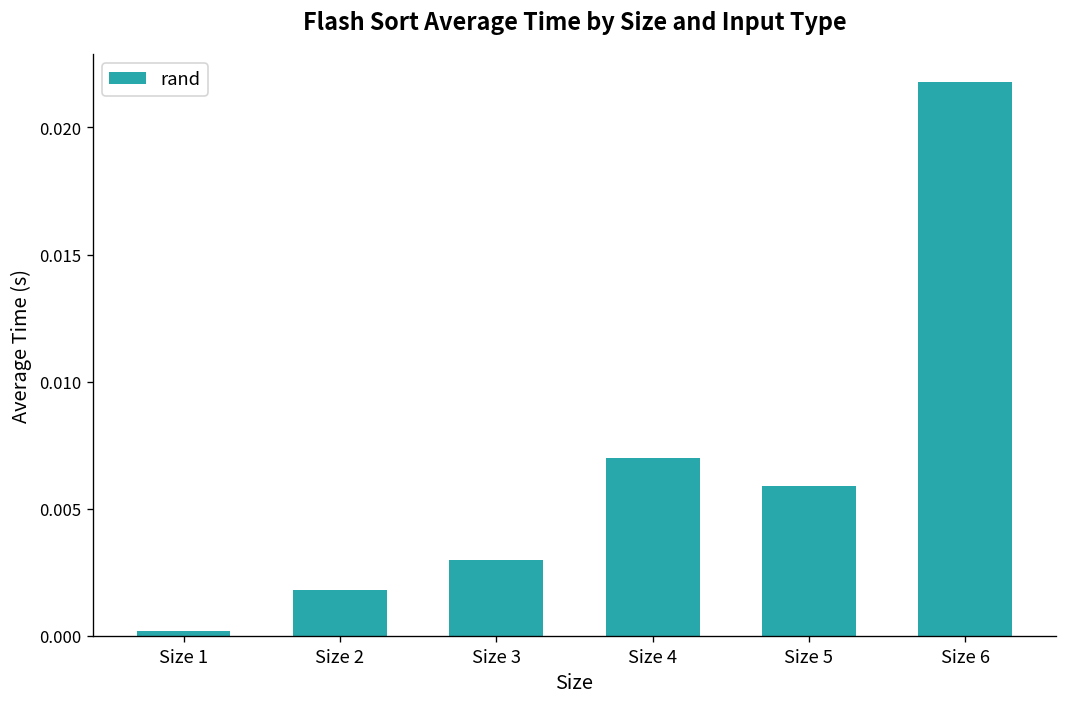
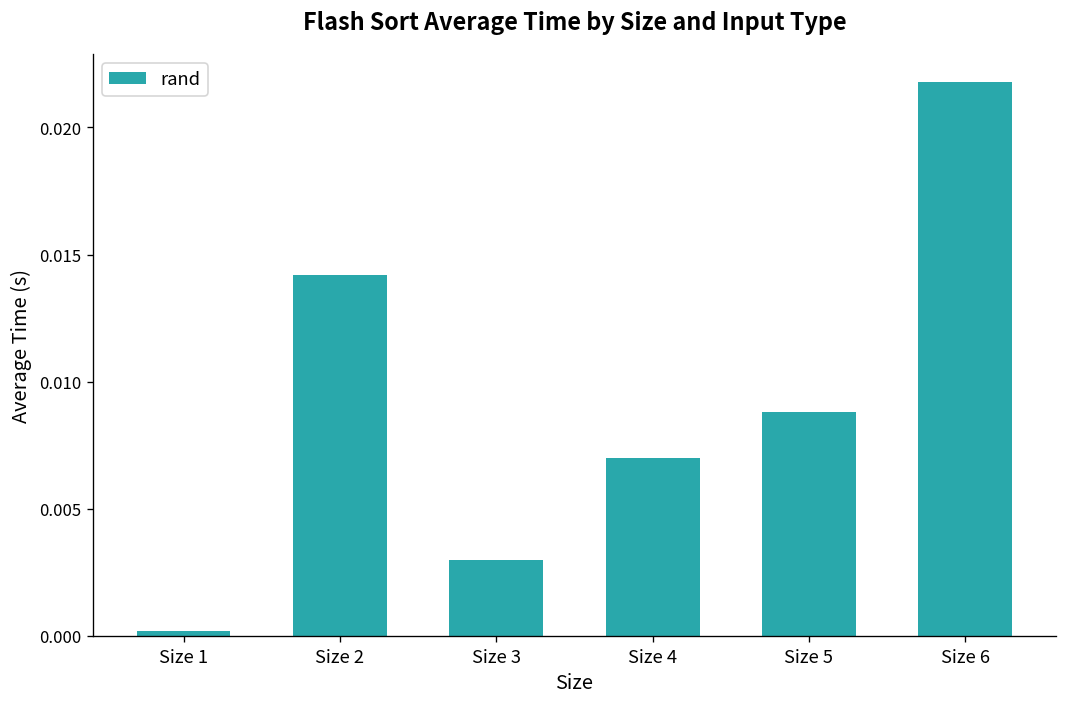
Size 2: 0.0018 -> 0.0142
Size 5: 0.0059 -> 0.0088
